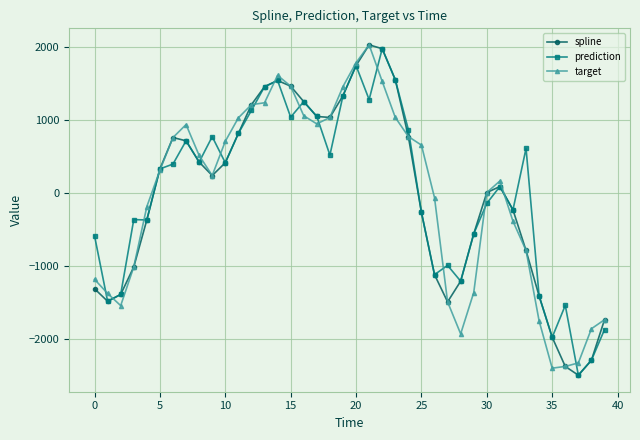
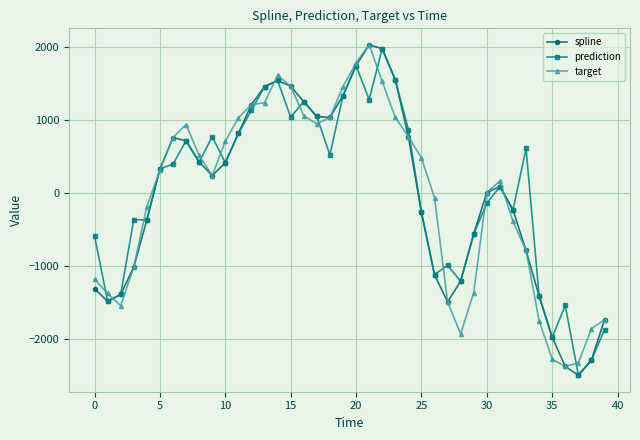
target, 25: 700 -> 500
target, 35: -2400 -> -2300
